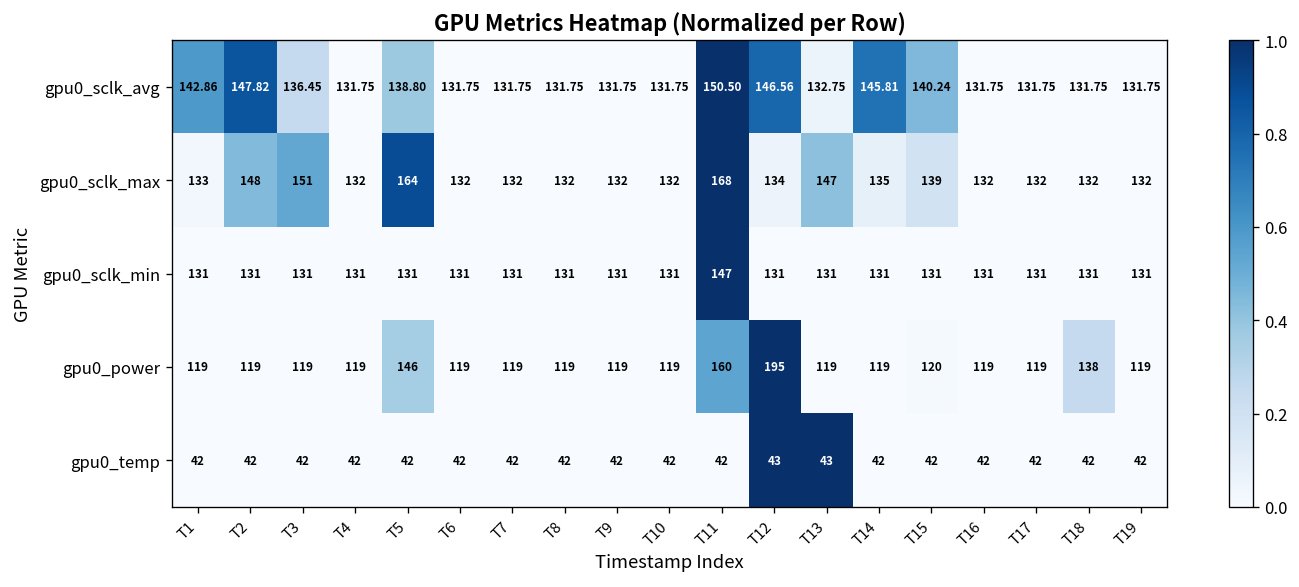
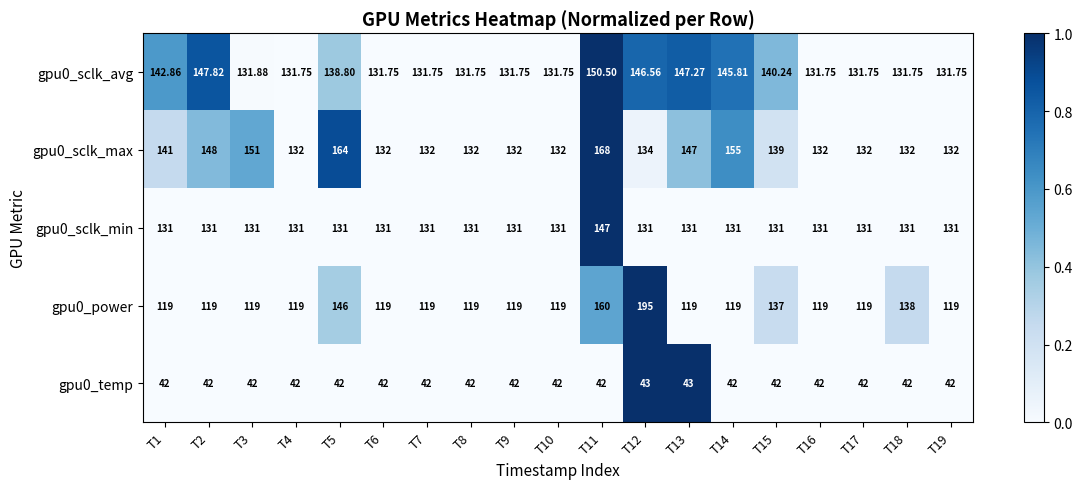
gpu0_sclk_avg, T3: 136.45 -> 131.88
gpu0_sclk_avg, T13: 132.75 -> 147.27
gpu0_sclk_max, T1: 133 -> 141
gpu0_sclk_max, T14: 135 -> 155
gpu0_power, T15: 120 -> 137
